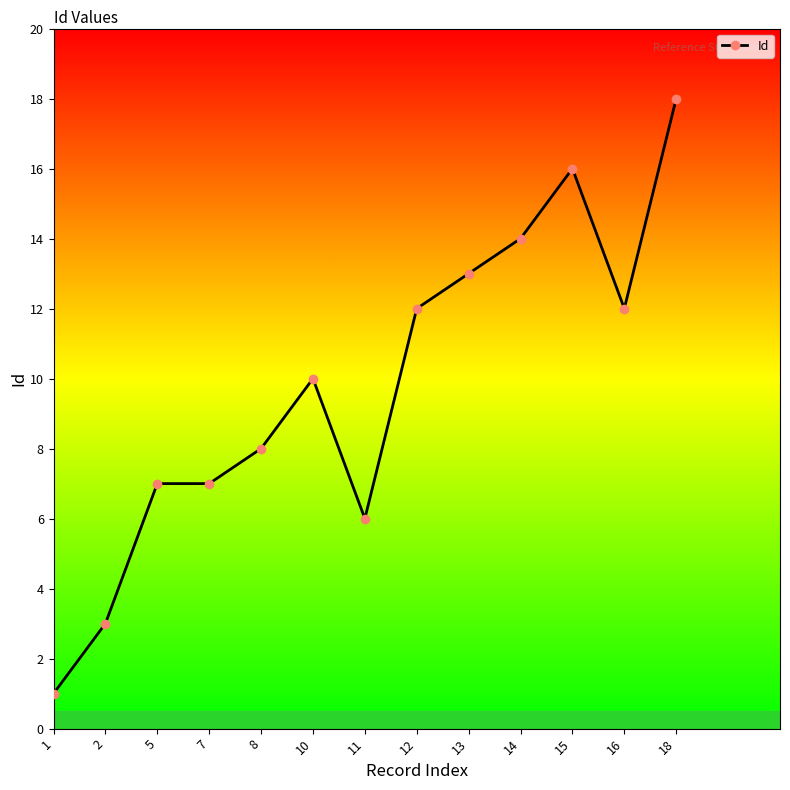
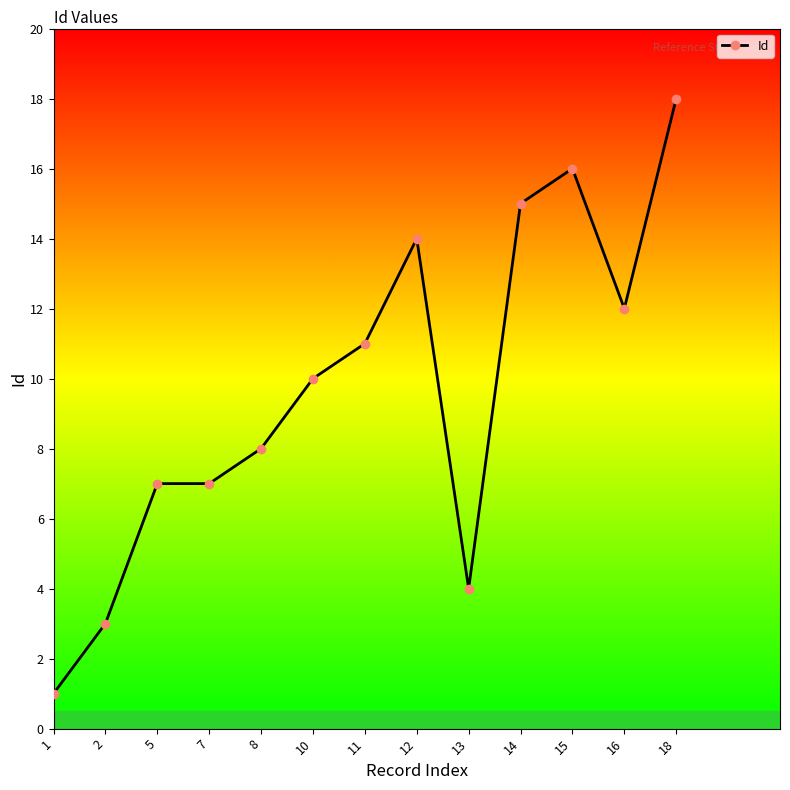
11: 6 -> 11
12: 12 -> 14
13: 13 -> 4
14: 14 -> 15
